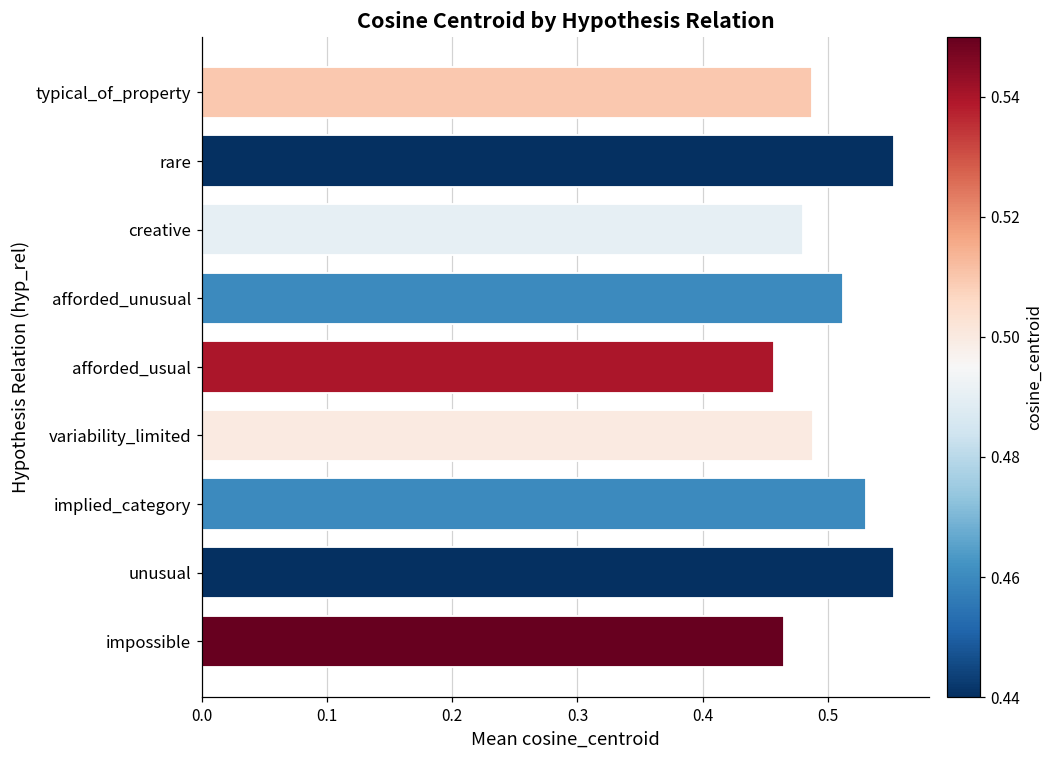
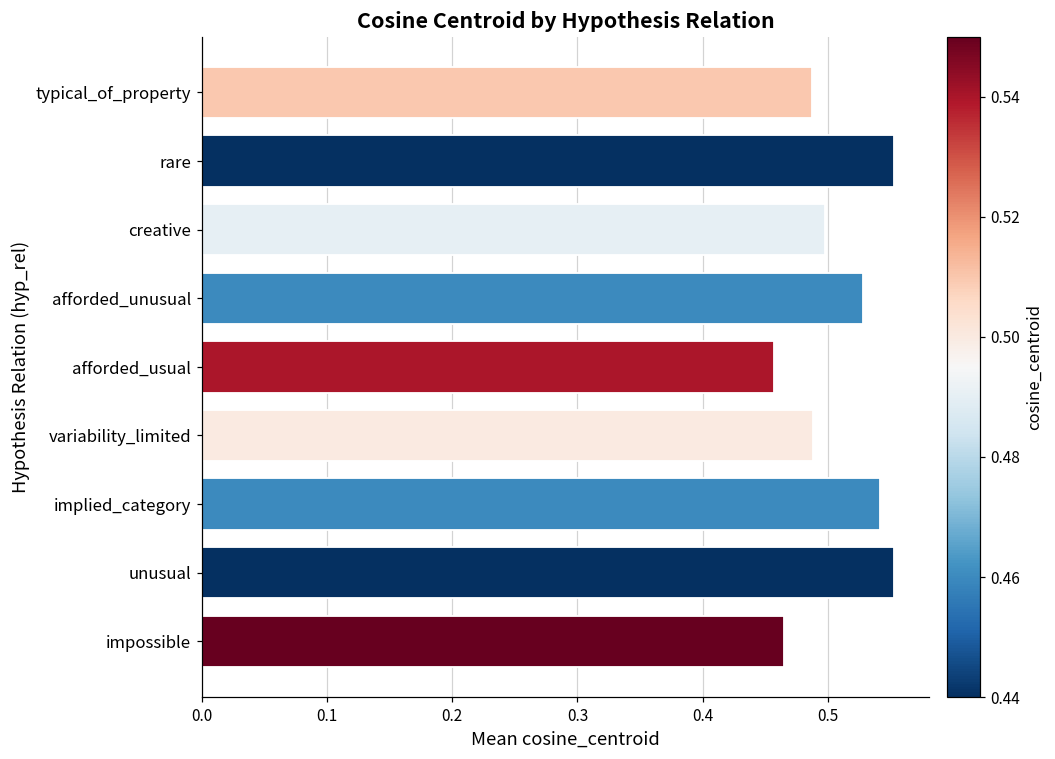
creative: 0.481 -> 0.498
afforded_unusual: 0.513 -> 0.528
implied_category: 0.531 -> 0.542
